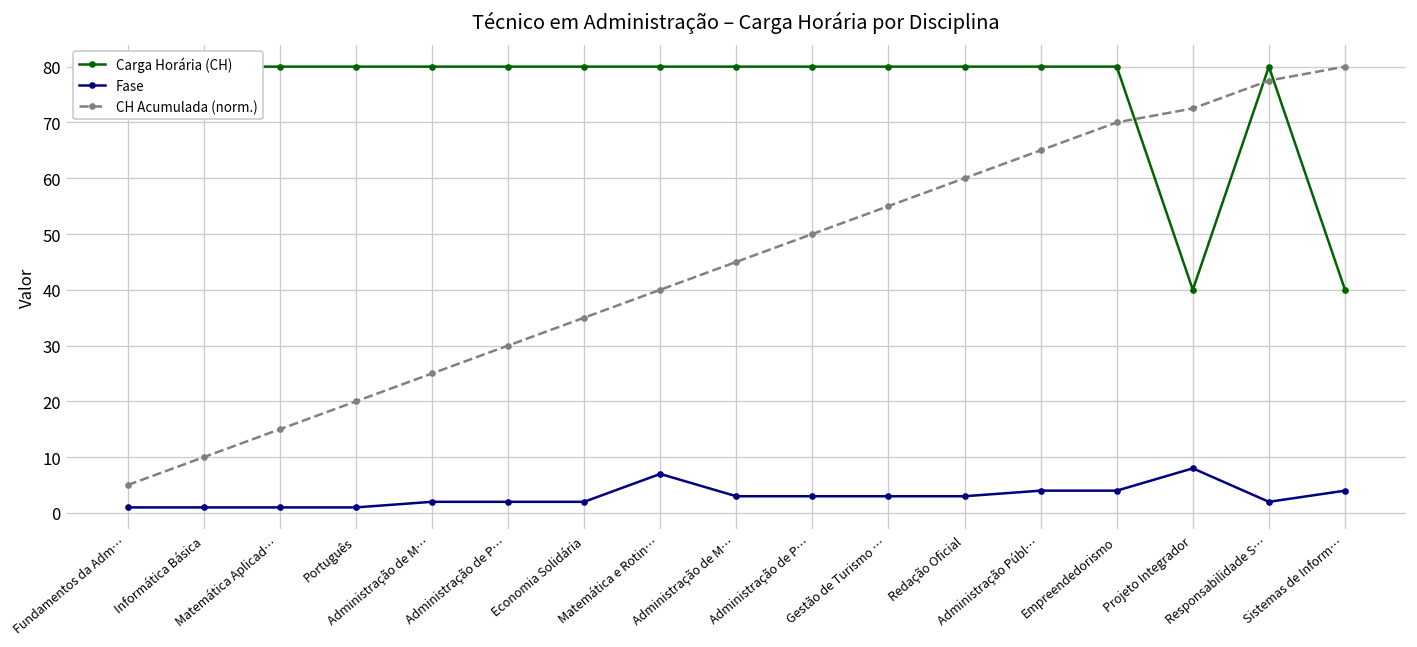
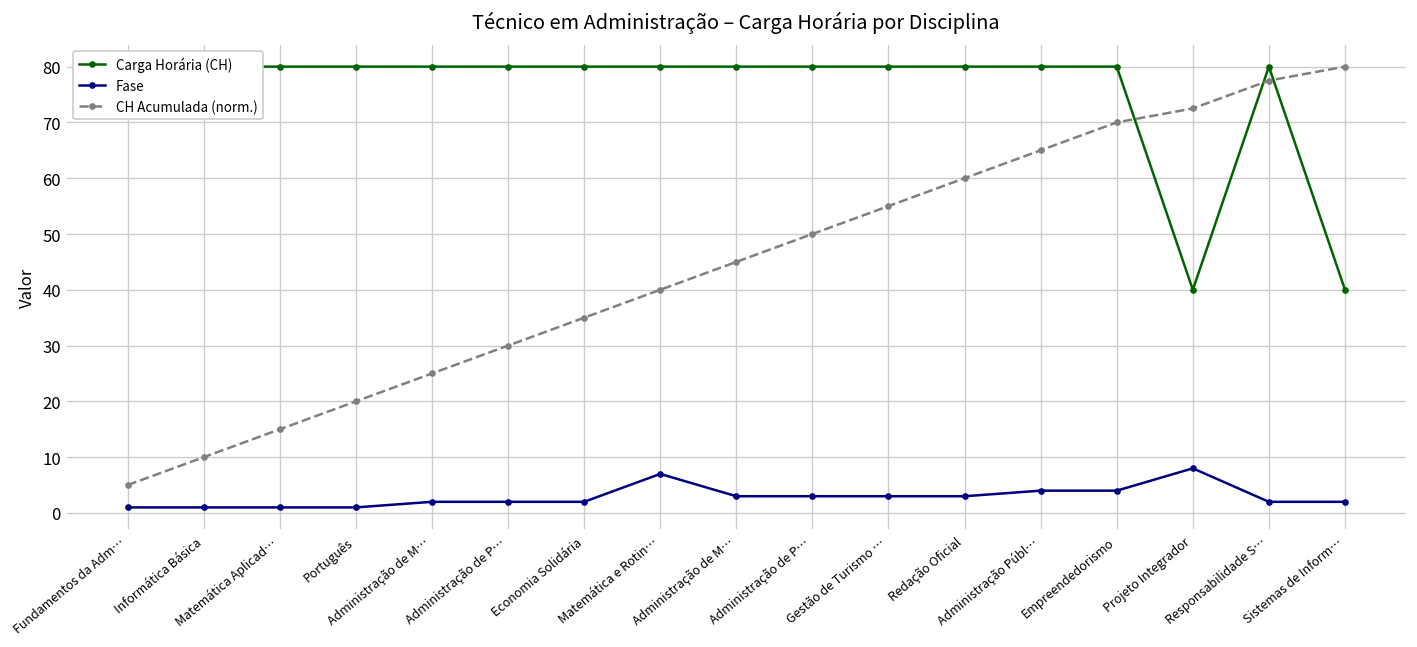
Fase, Sistemas de Inform…: 4 -> 2
